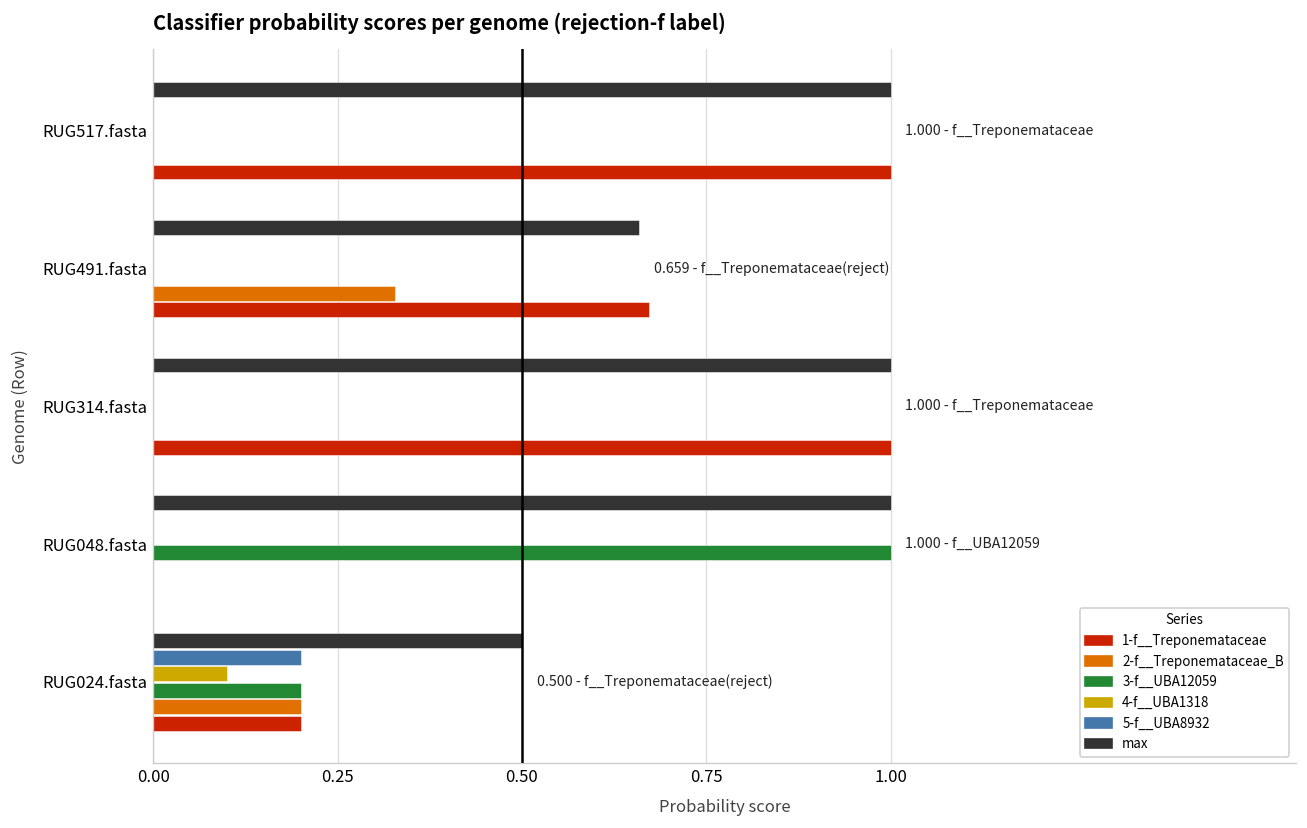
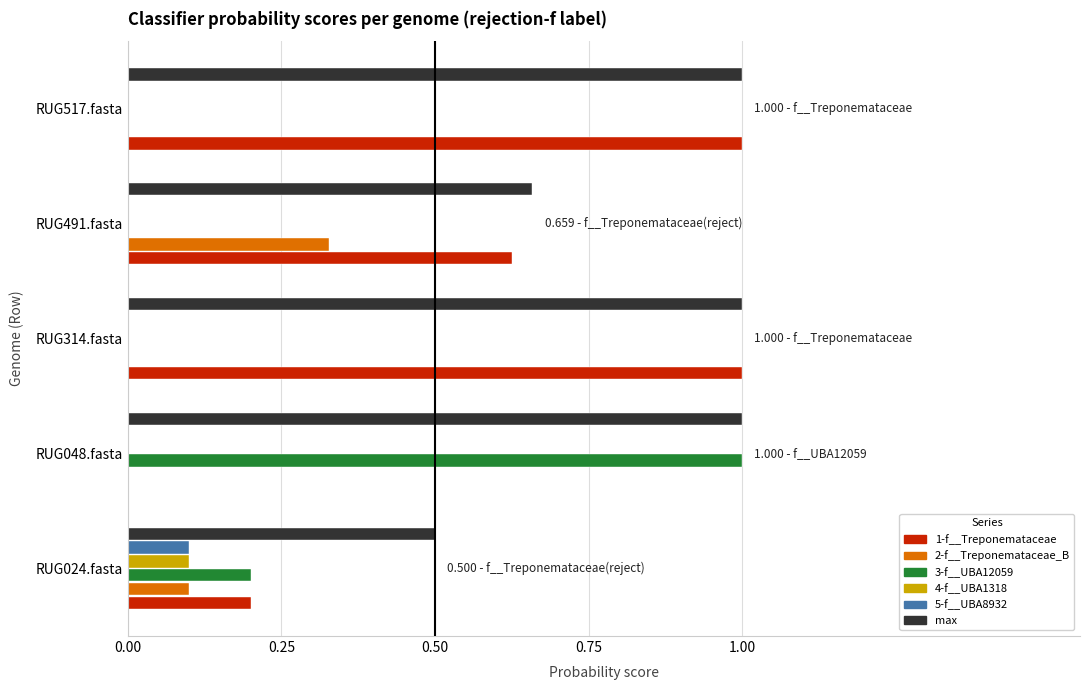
1-f__Treponemataceae, RUG491.fasta: 0.67 -> 0.63
5-f__UBA8932, RUG024.fasta: 0.2 -> 0.1
2-f__Treponemataceae_B, RUG024.fasta: 0.2 -> 0.1
